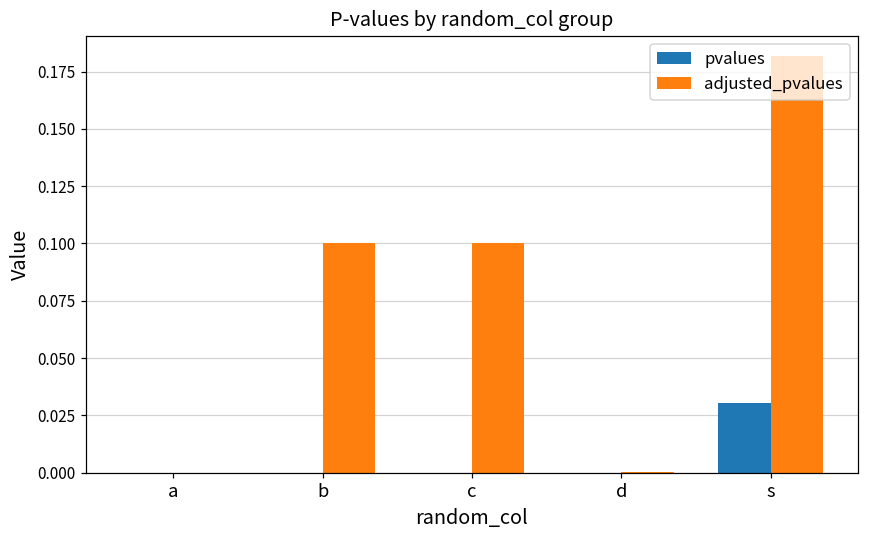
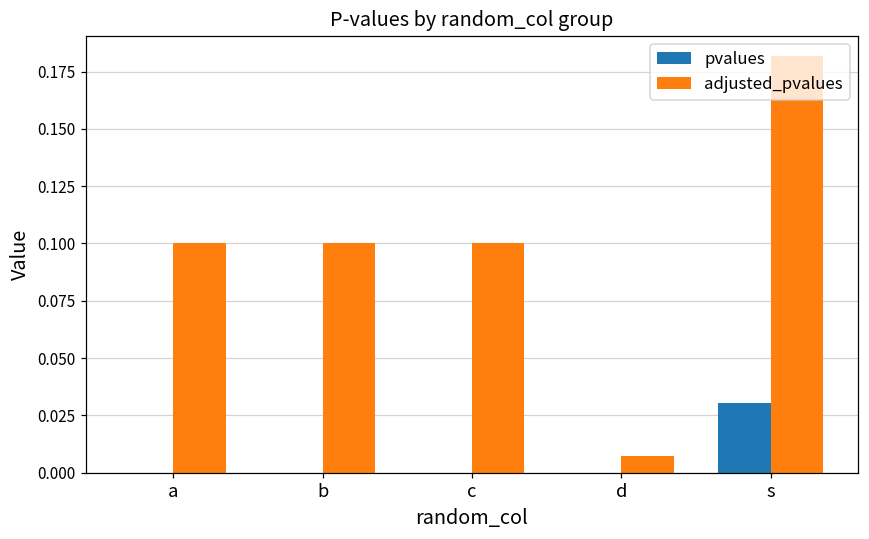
adjusted_pvalues, a: 0.0 -> 0.1
adjusted_pvalues, d: 0.000 -> 0.007
